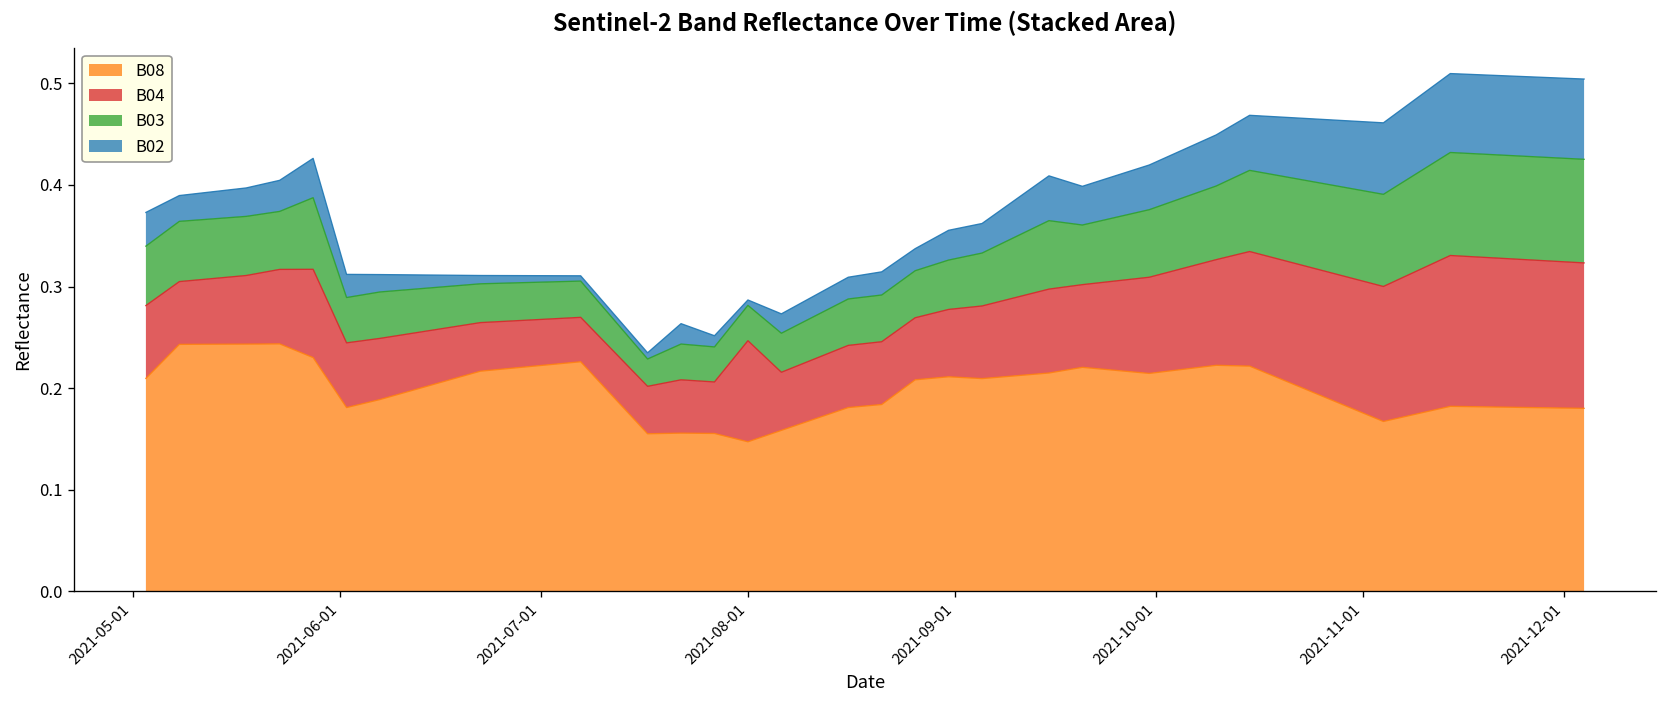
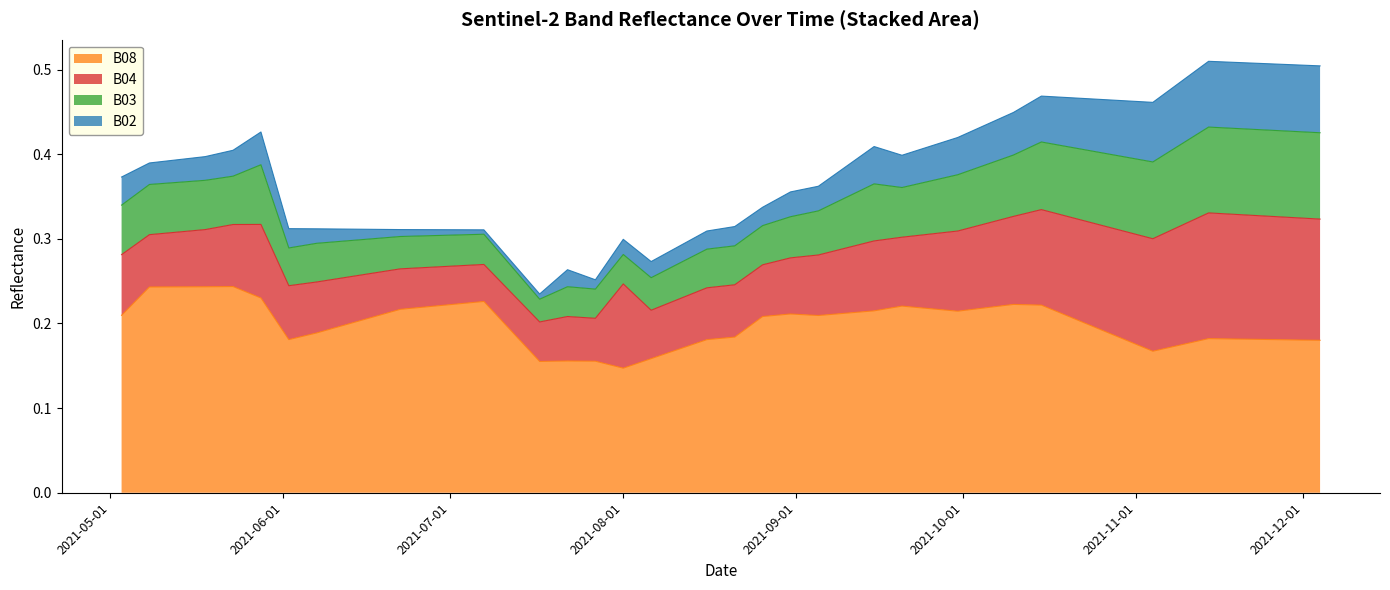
B02, 2021-08-01: 0.01 -> 0.02
